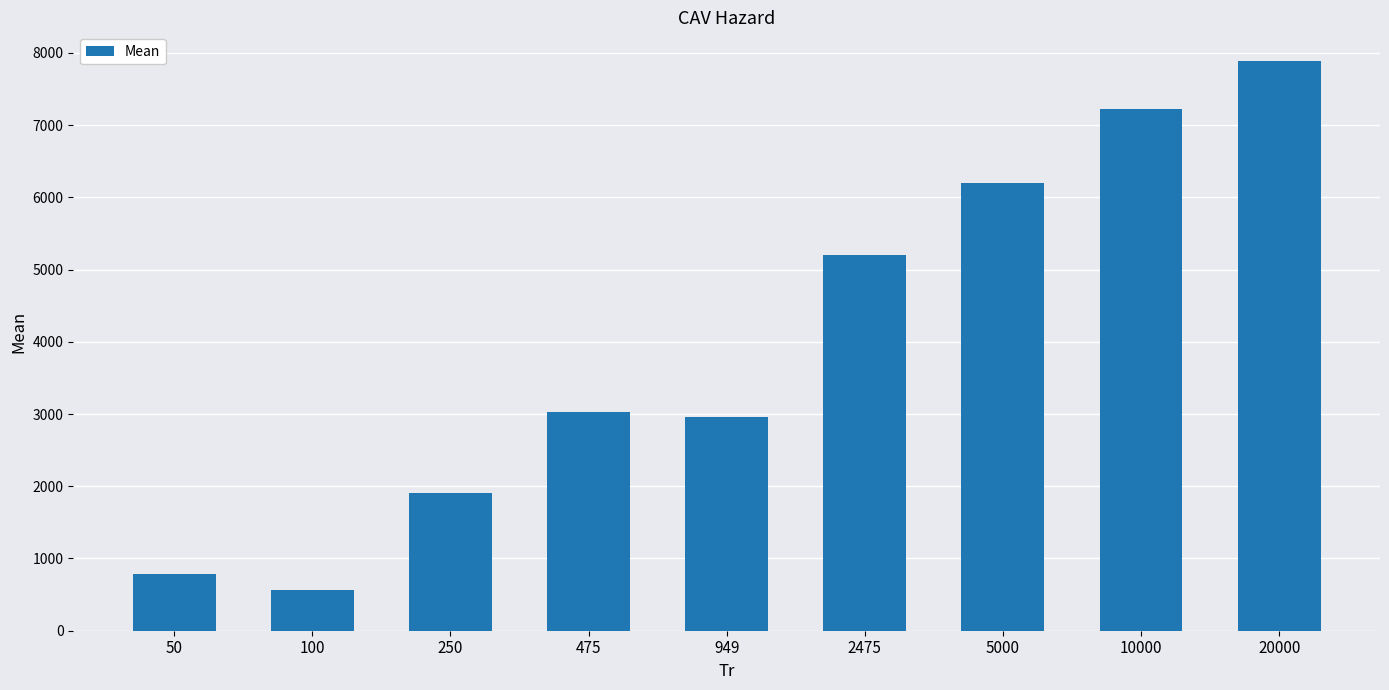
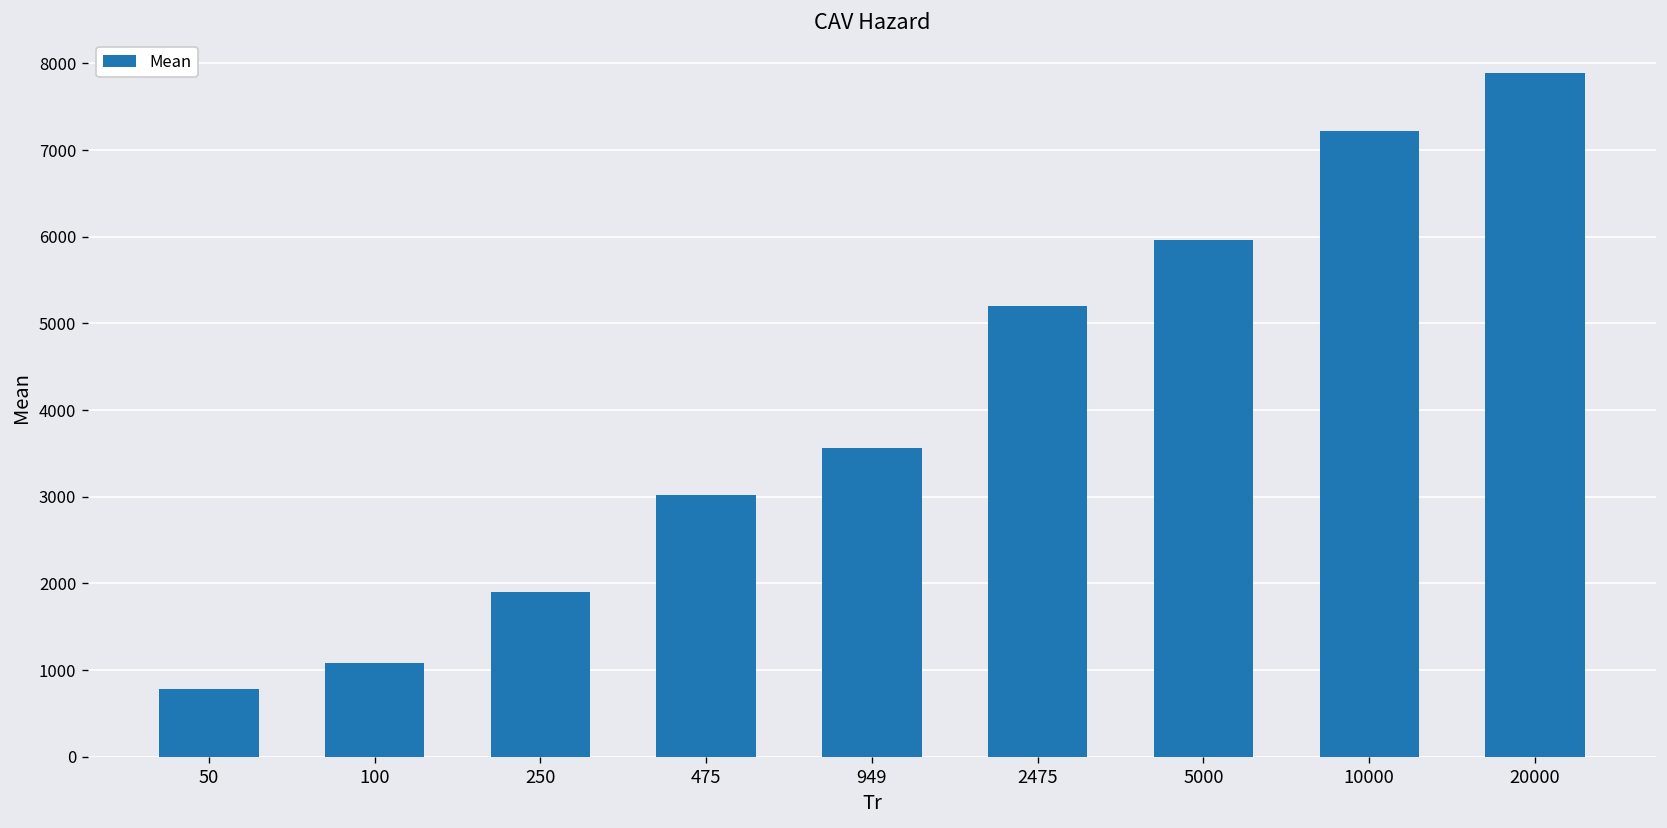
100: 600 -> 1100
949: 3000 -> 3600
5000: 6200 -> 6000
